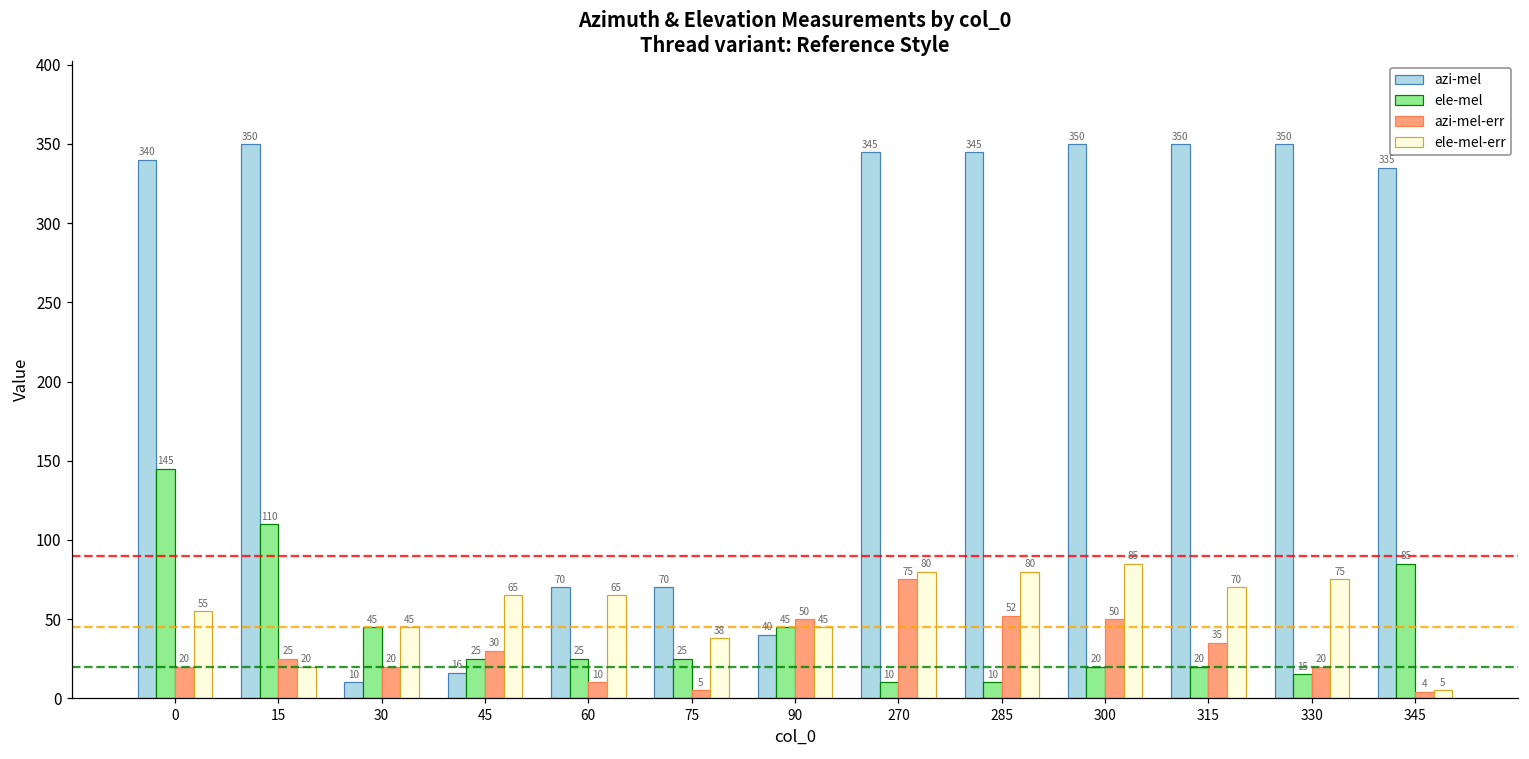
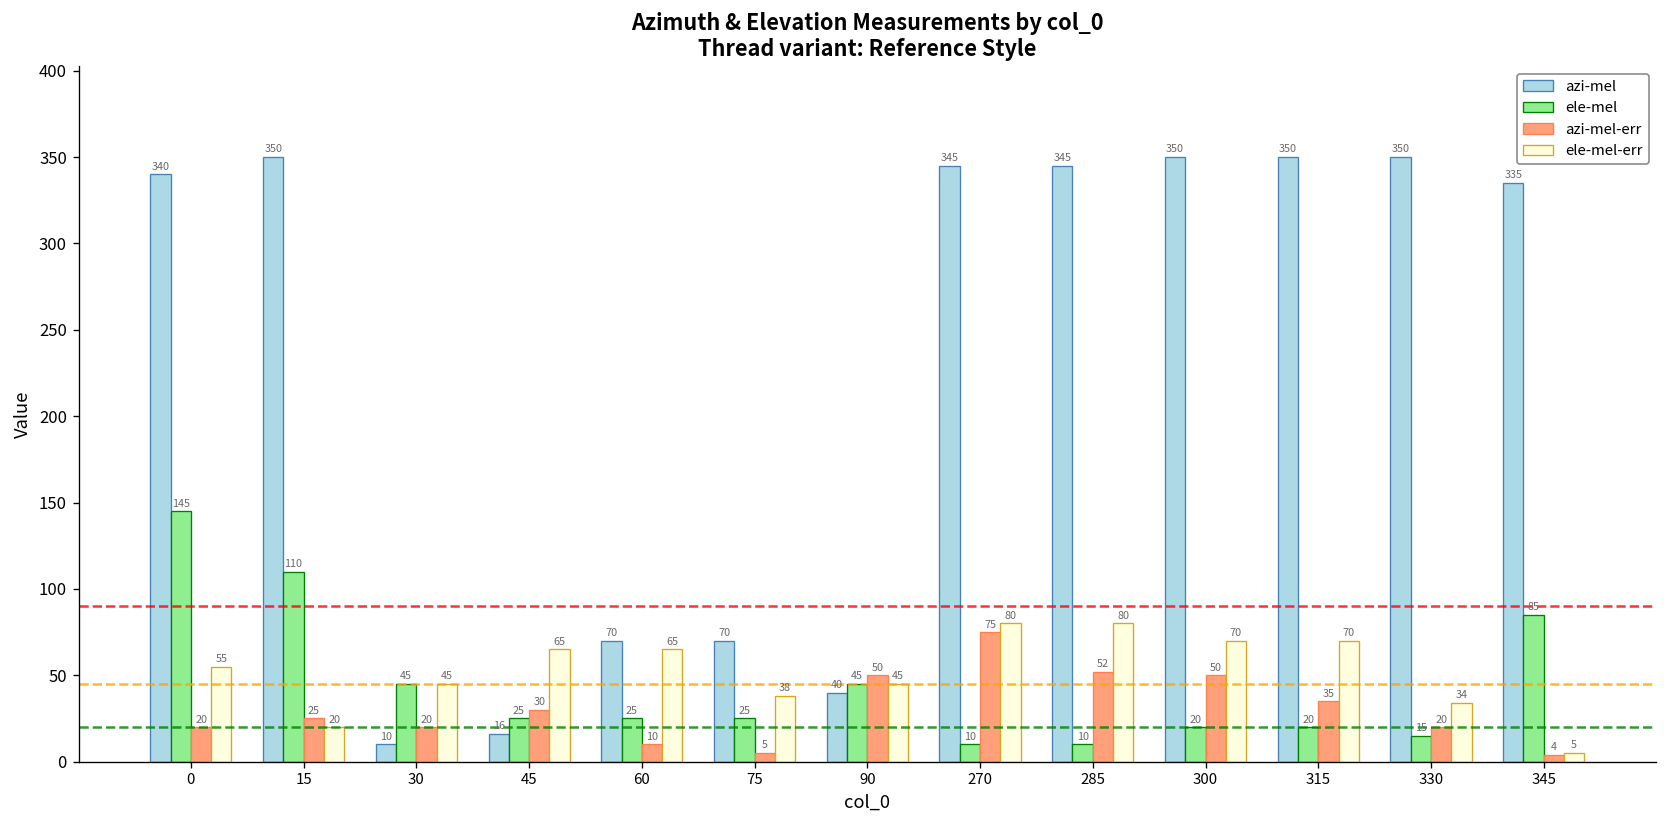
ele-mel-err, 300: 85 -> 70
ele-mel-err, 330: 75 -> 34
